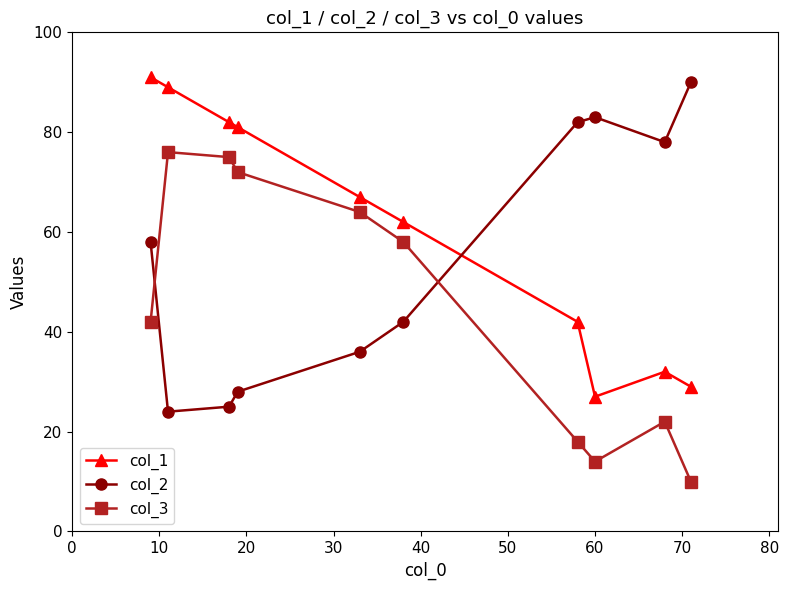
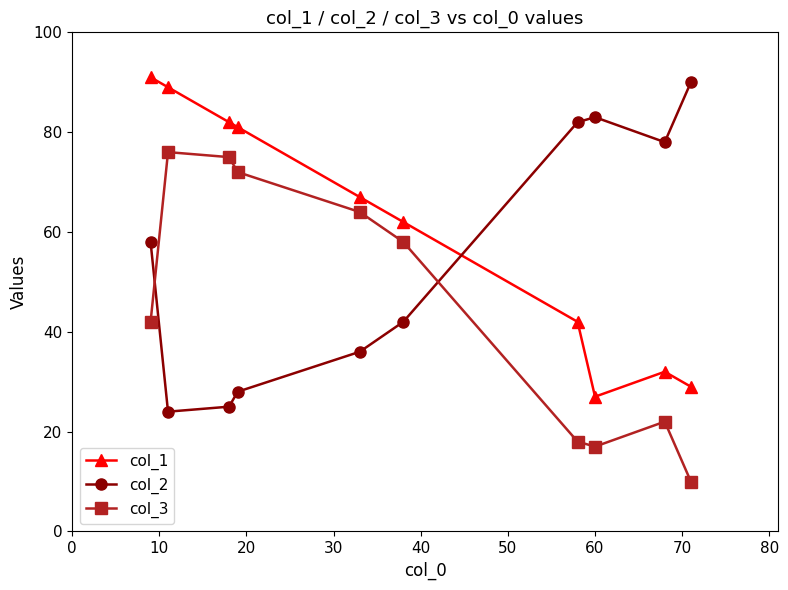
col_3, 60: 14 -> 17
